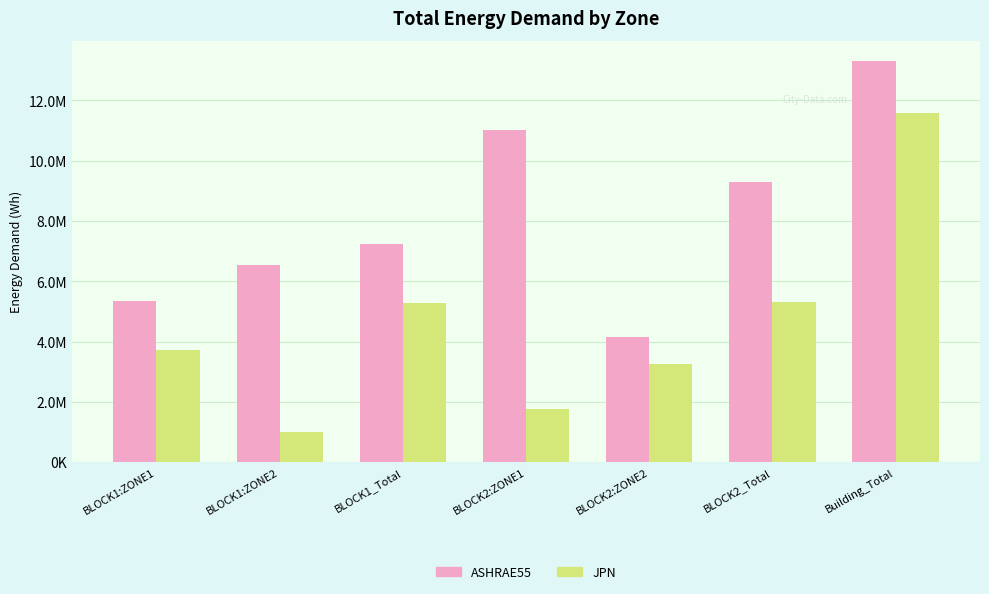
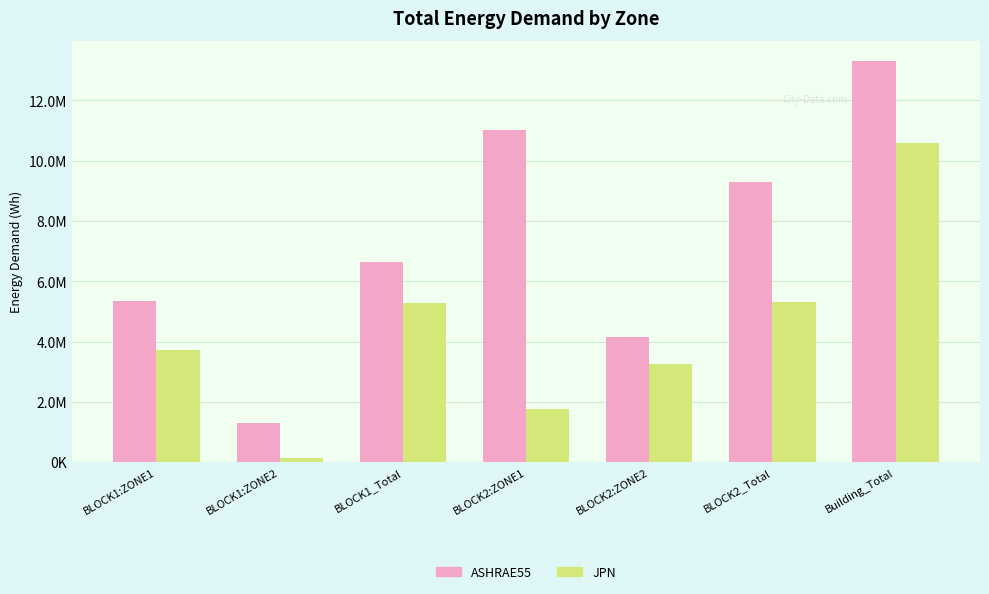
ASHRAE55, BLOCK1:ZONE2: 6500000 -> 1300000
JPN, BLOCK1:ZONE2: 1000000 -> 100000
ASHRAE55, BLOCK1_Total: 7200000 -> 6600000
JPN, Building_Total: 11600000 -> 10600000
